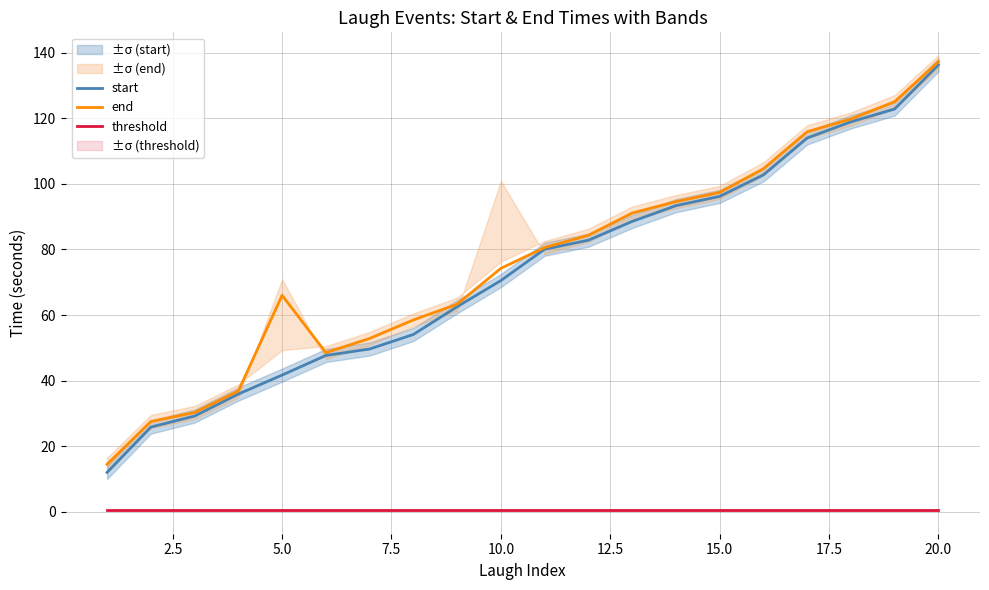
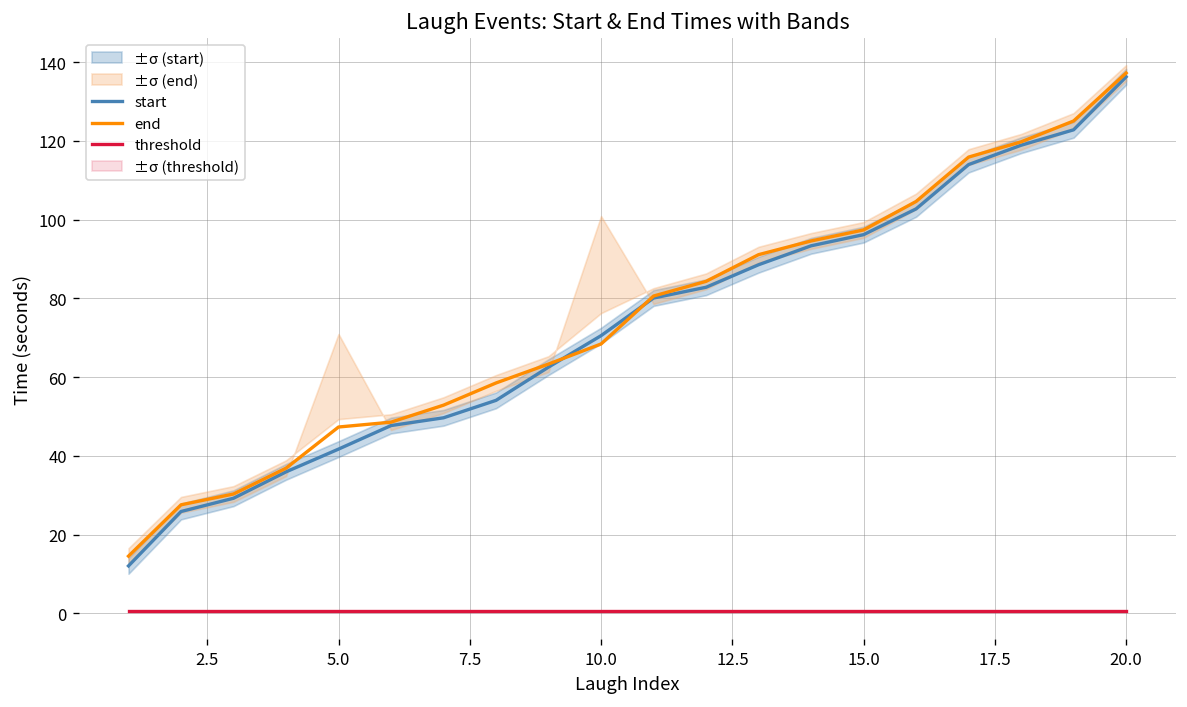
end, 5.0: 66 -> 47
end, 10.0: 74 -> 68
